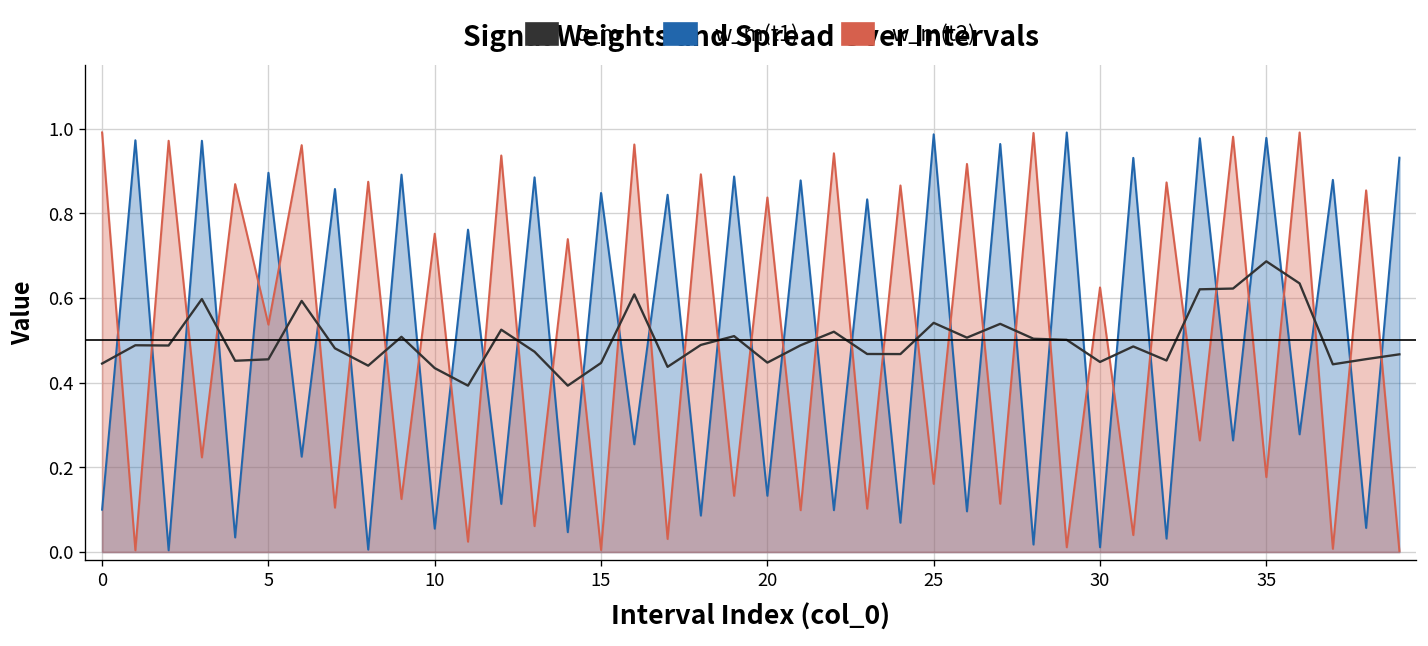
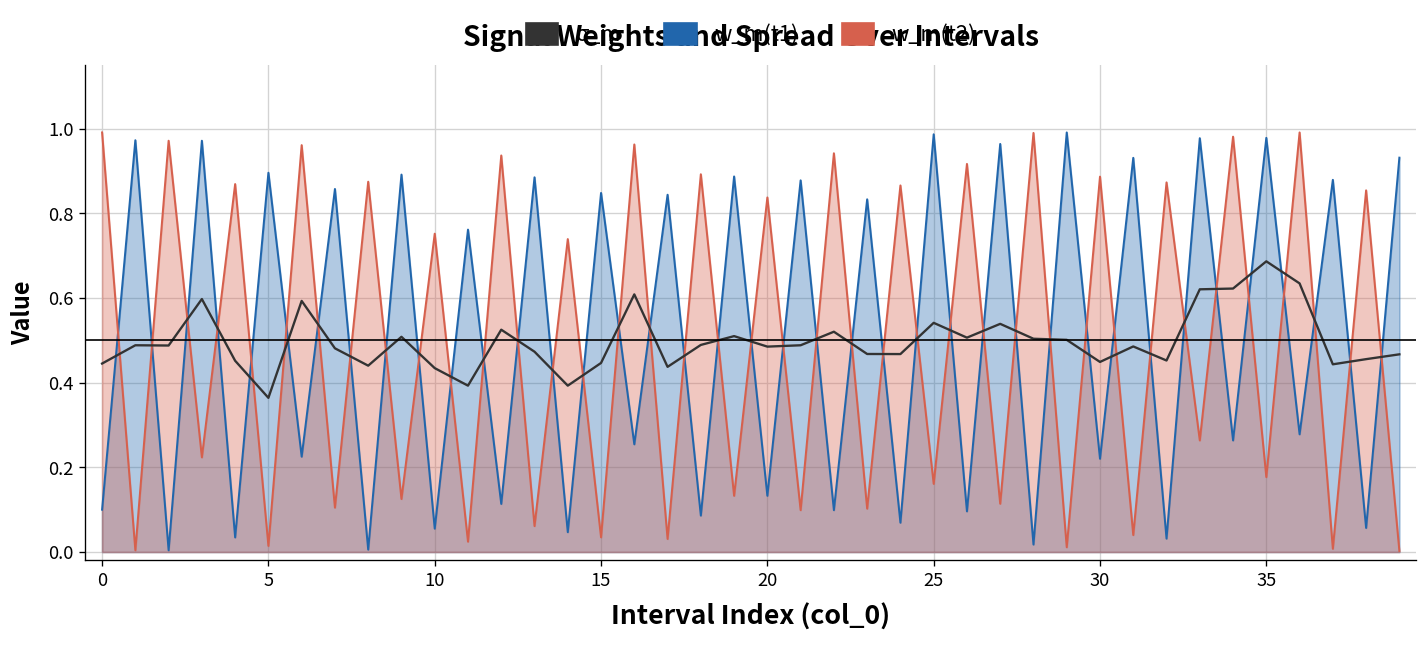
w_m(t2), 5: 0.54 -> 0.01
σ_m, 5: 0.46 -> 0.36
w_m(t2), 15: 0.00 -> 0.03
σ_m, 20: 0.45 -> 0.49
w_m(t1), 30: 0.01 -> 0.22
w_m(t2), 30: 0.63 -> 0.89
